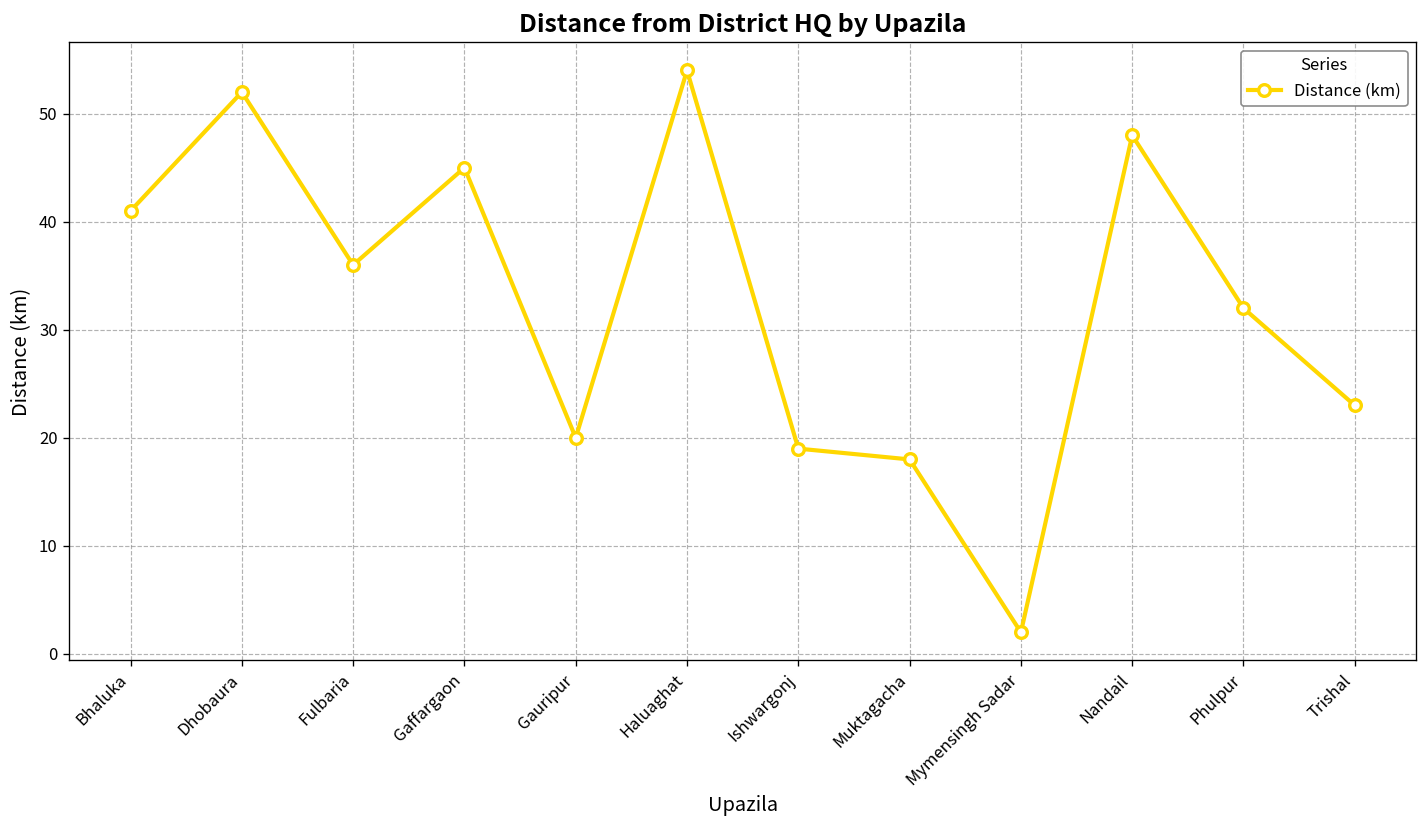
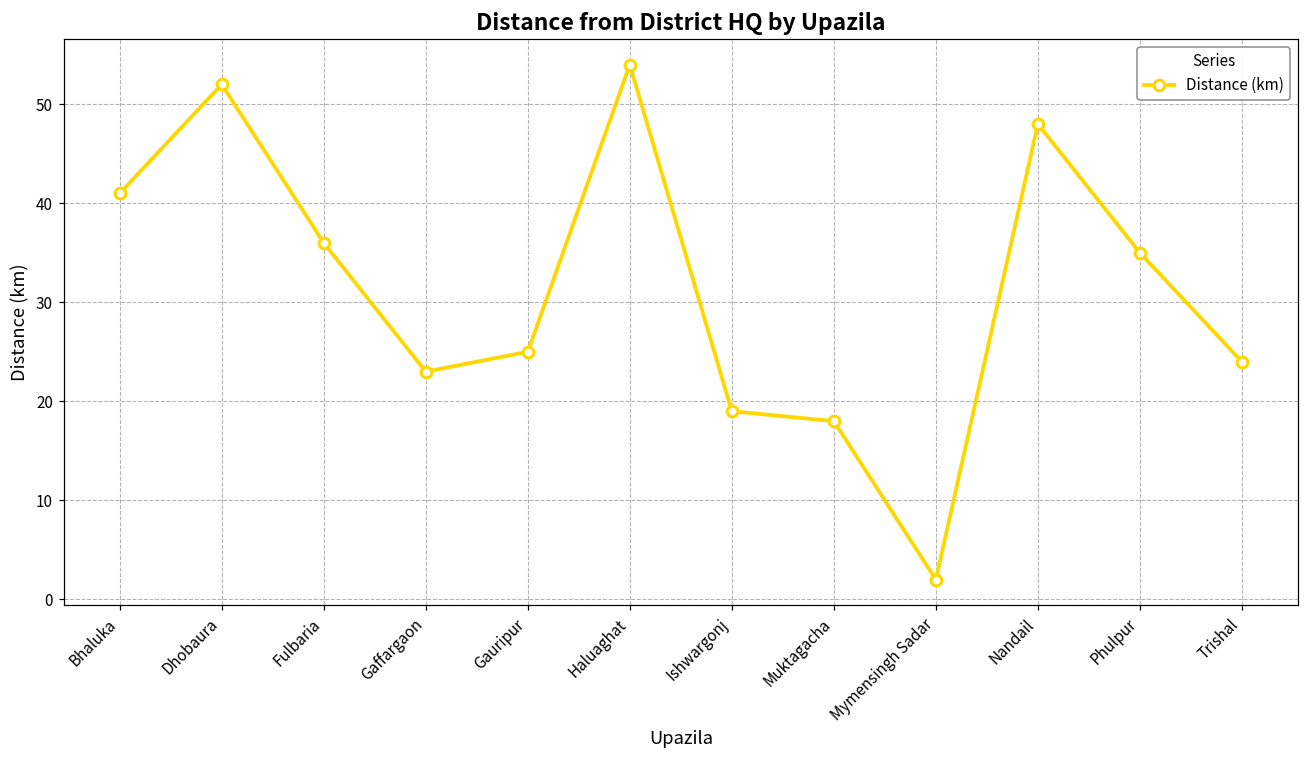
Gaffargaon: 45 -> 23
Gauripur: 20 -> 25
Phulpur: 32 -> 35
Trishal: 23 -> 24
